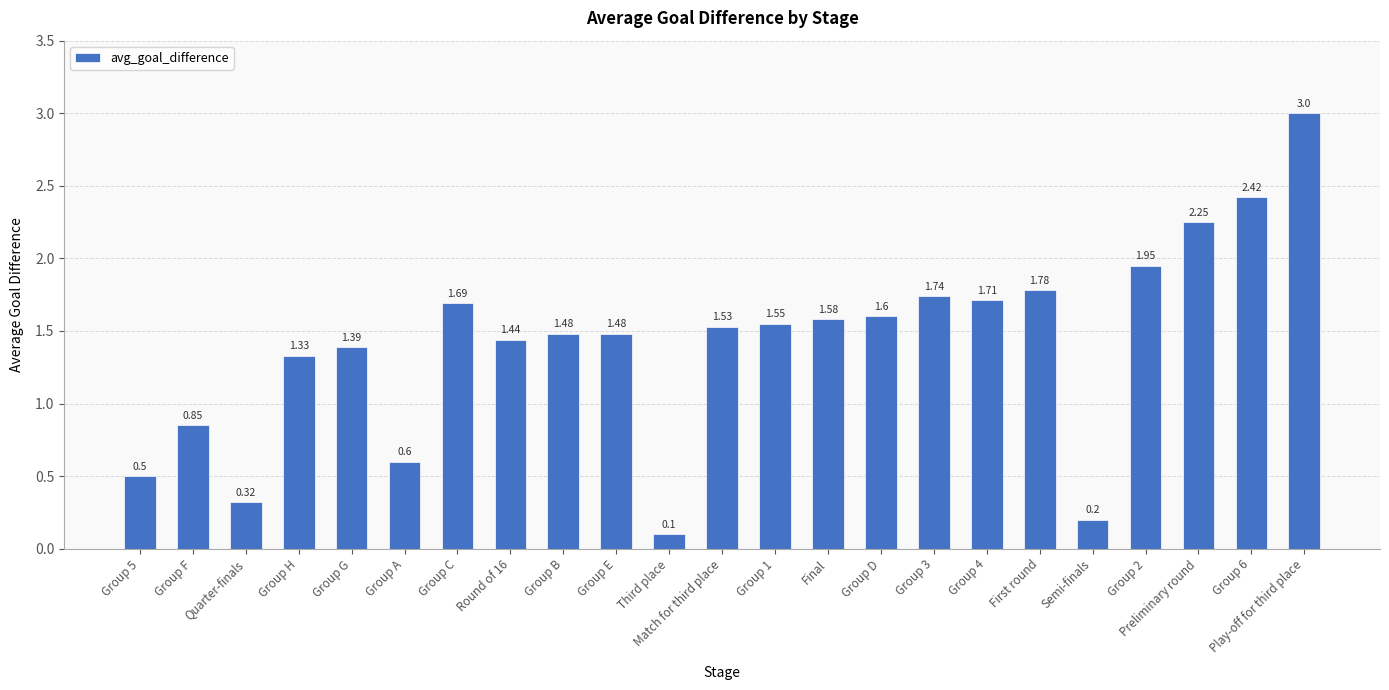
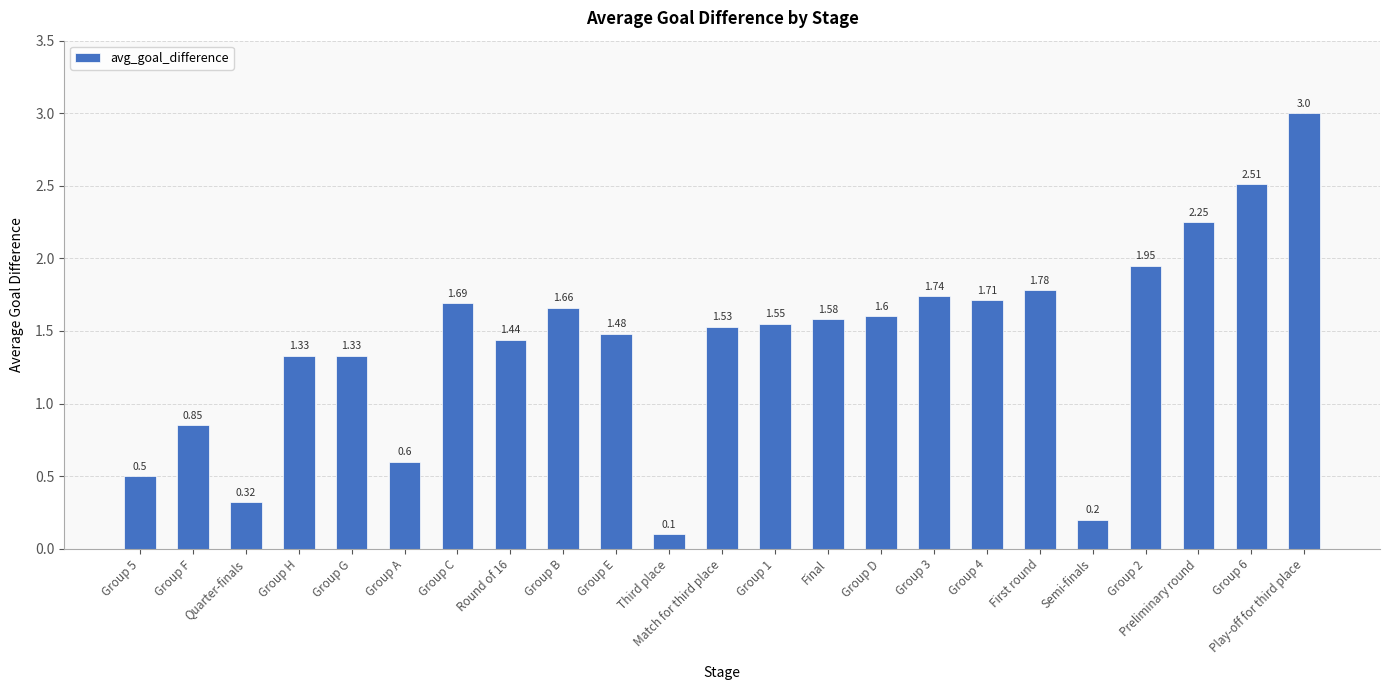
Group G: 1.39 -> 1.33
Group B: 1.48 -> 1.66
Group 6: 2.42 -> 2.51
